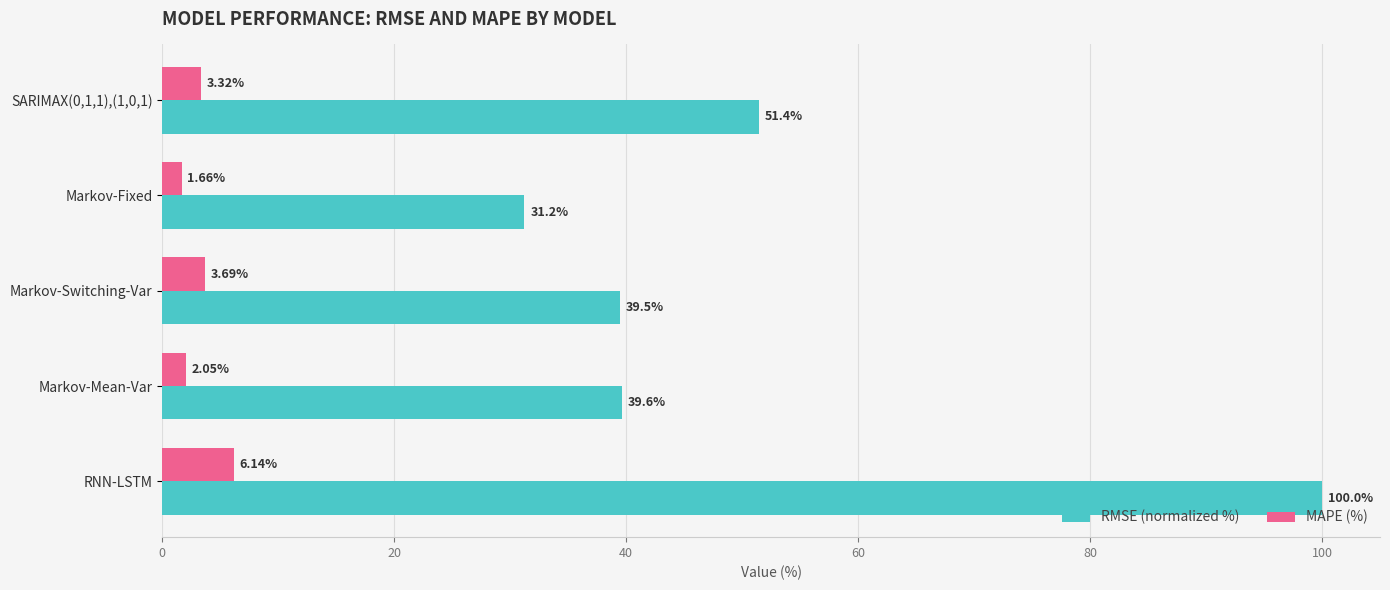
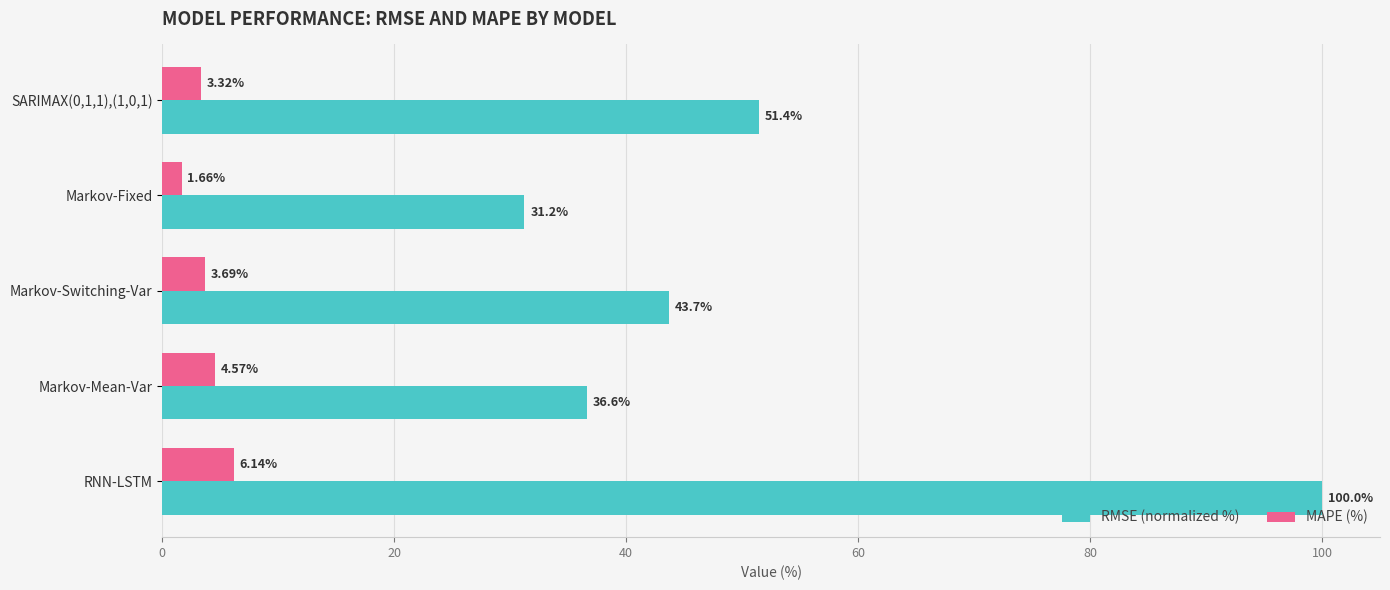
RMSE (normalized %), Markov-Switching-Var: 39.5% -> 43.7%
MAPE (%), Markov-Mean-Var: 2.05% -> 4.57%
RMSE (normalized %), Markov-Mean-Var: 39.6% -> 36.6%
